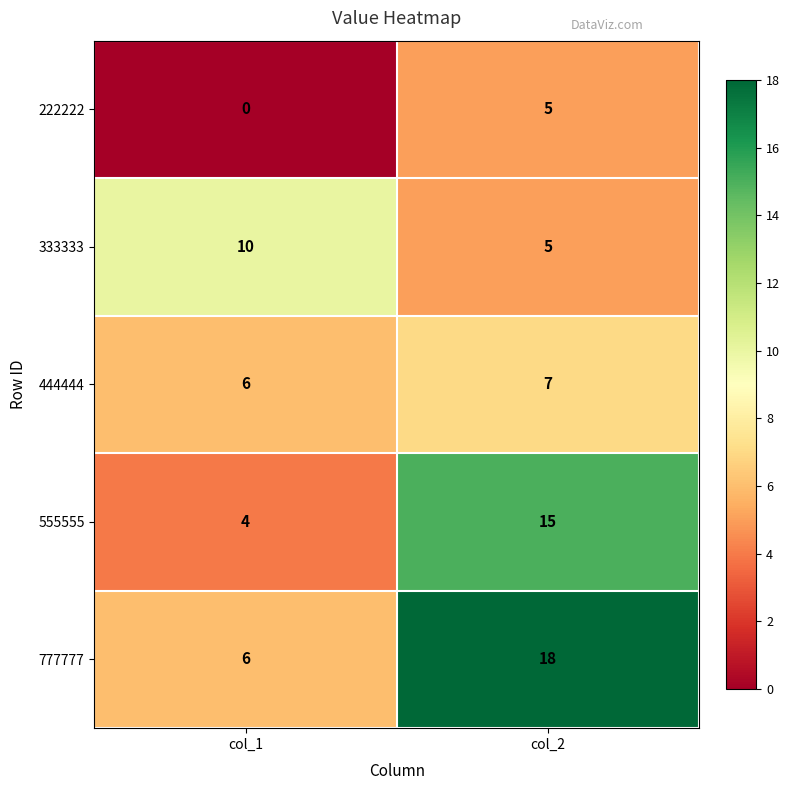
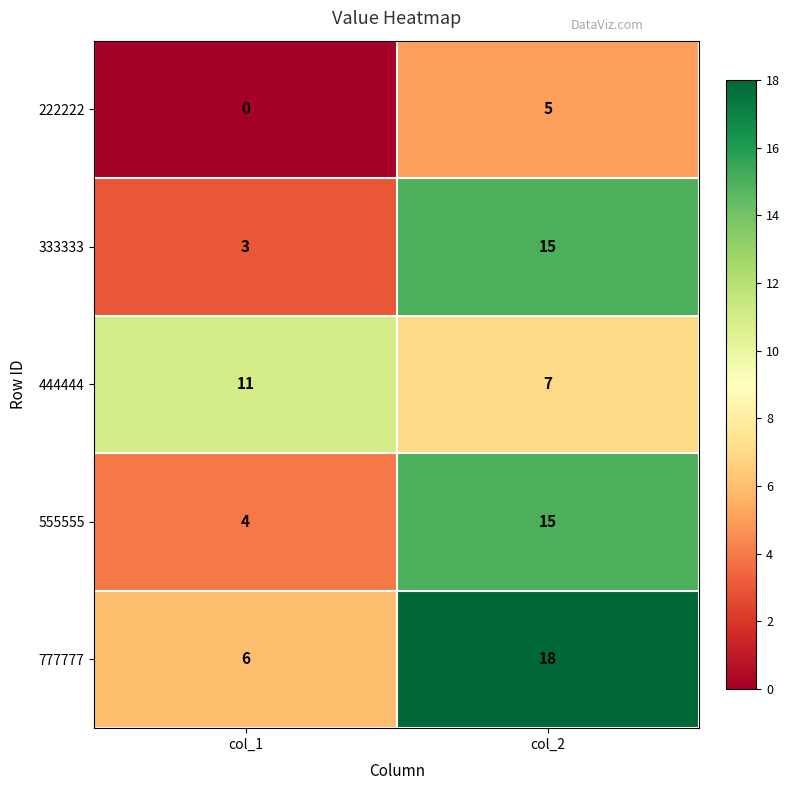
333333, col_1: 10 -> 3
333333, col_2: 5 -> 15
444444, col_1: 6 -> 11
